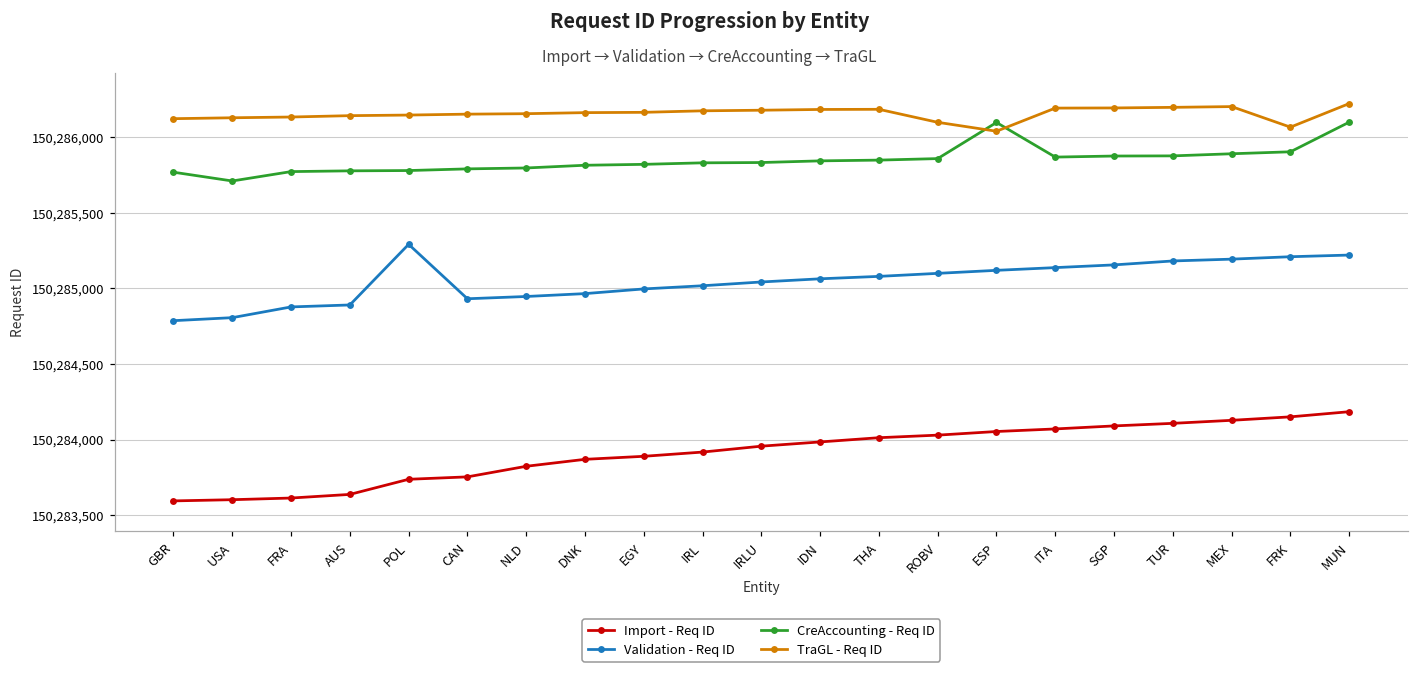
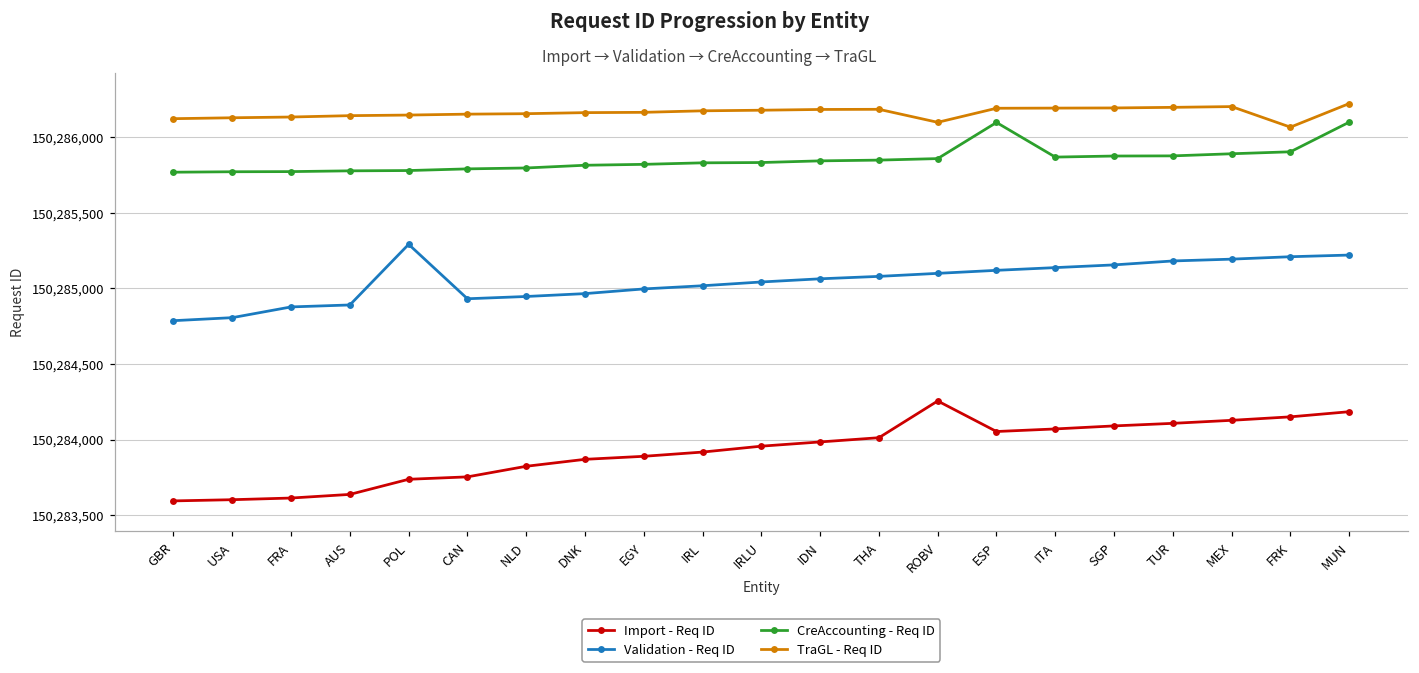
CreAccounting - Req ID, USA: 150,285,710 -> 150,285,770
Import - Req ID, ROBV: 150,284,030 -> 150,284,260
TraGL - Req ID, ESP: 150,286,040 -> 150,286,190
